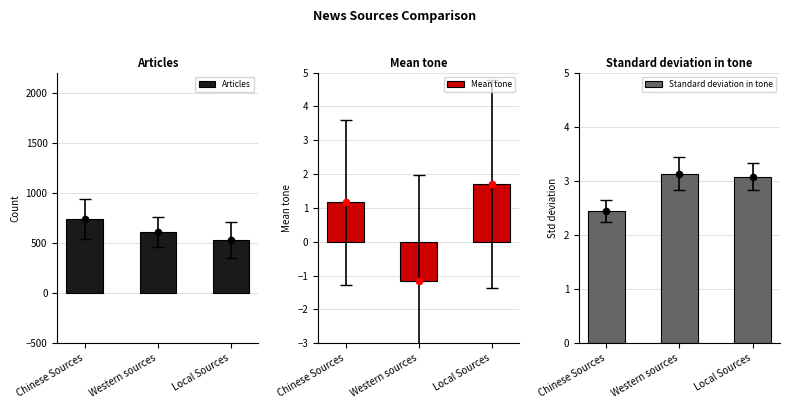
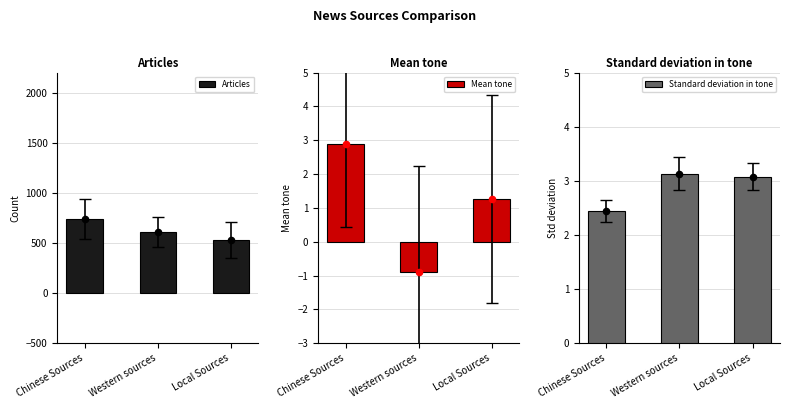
Mean tone, Mean tone, Chinese Sources: 1.2 -> 2.9
Mean tone, Mean tone, Western sources: -1.2 -> -0.9
Mean tone, Mean tone, Local Sources: 1.7 -> 1.3
